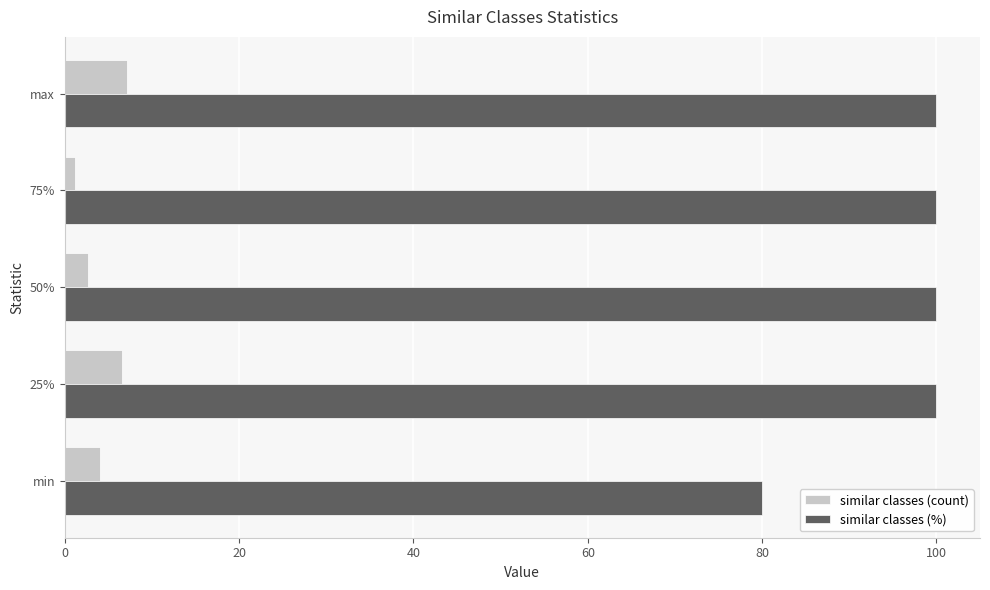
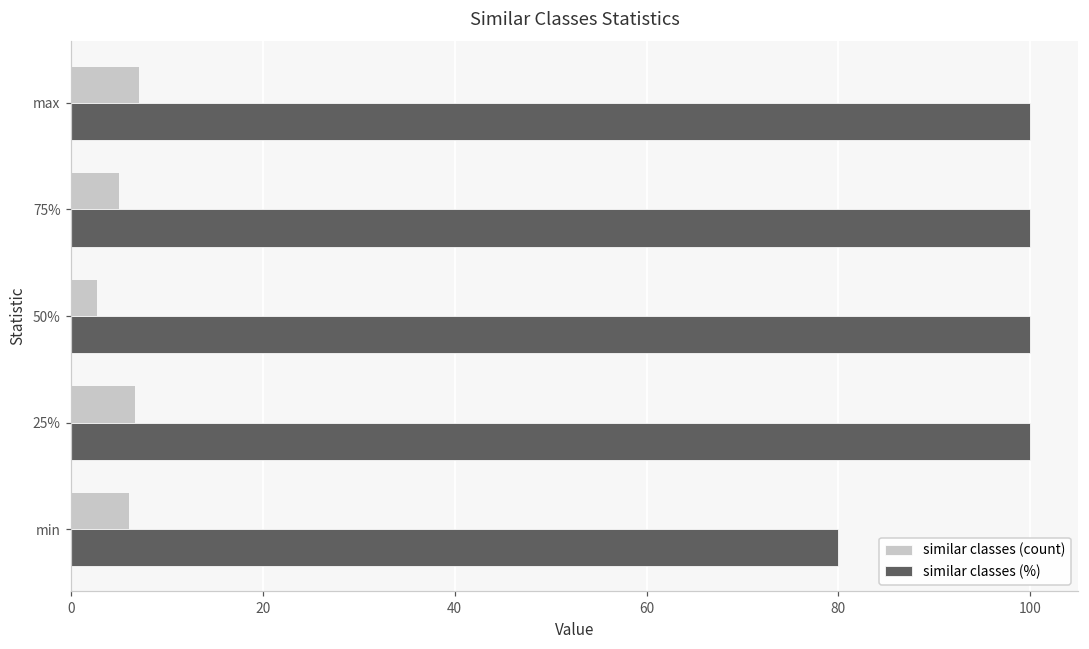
similar classes (count), 75%: 1 -> 5
similar classes (count), min: 4 -> 6
